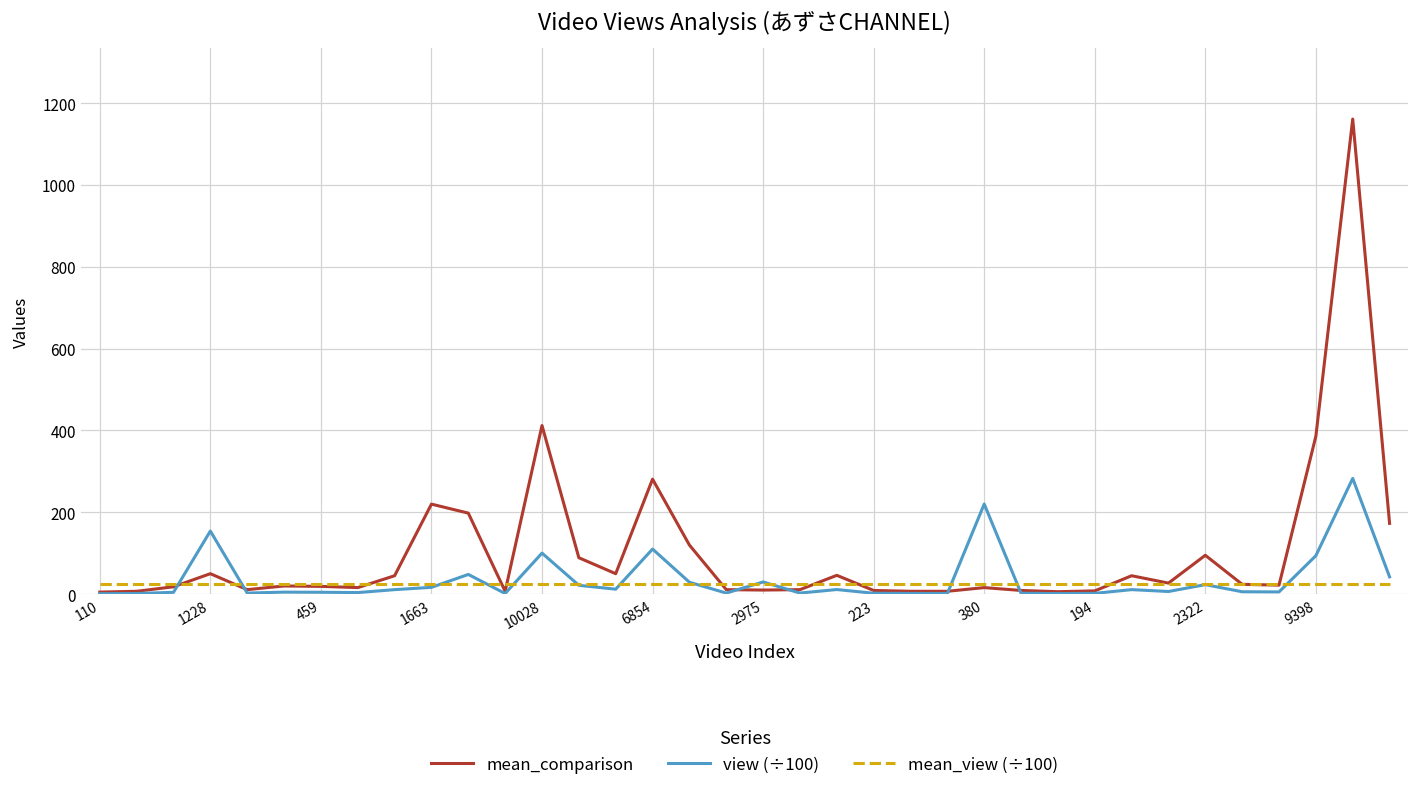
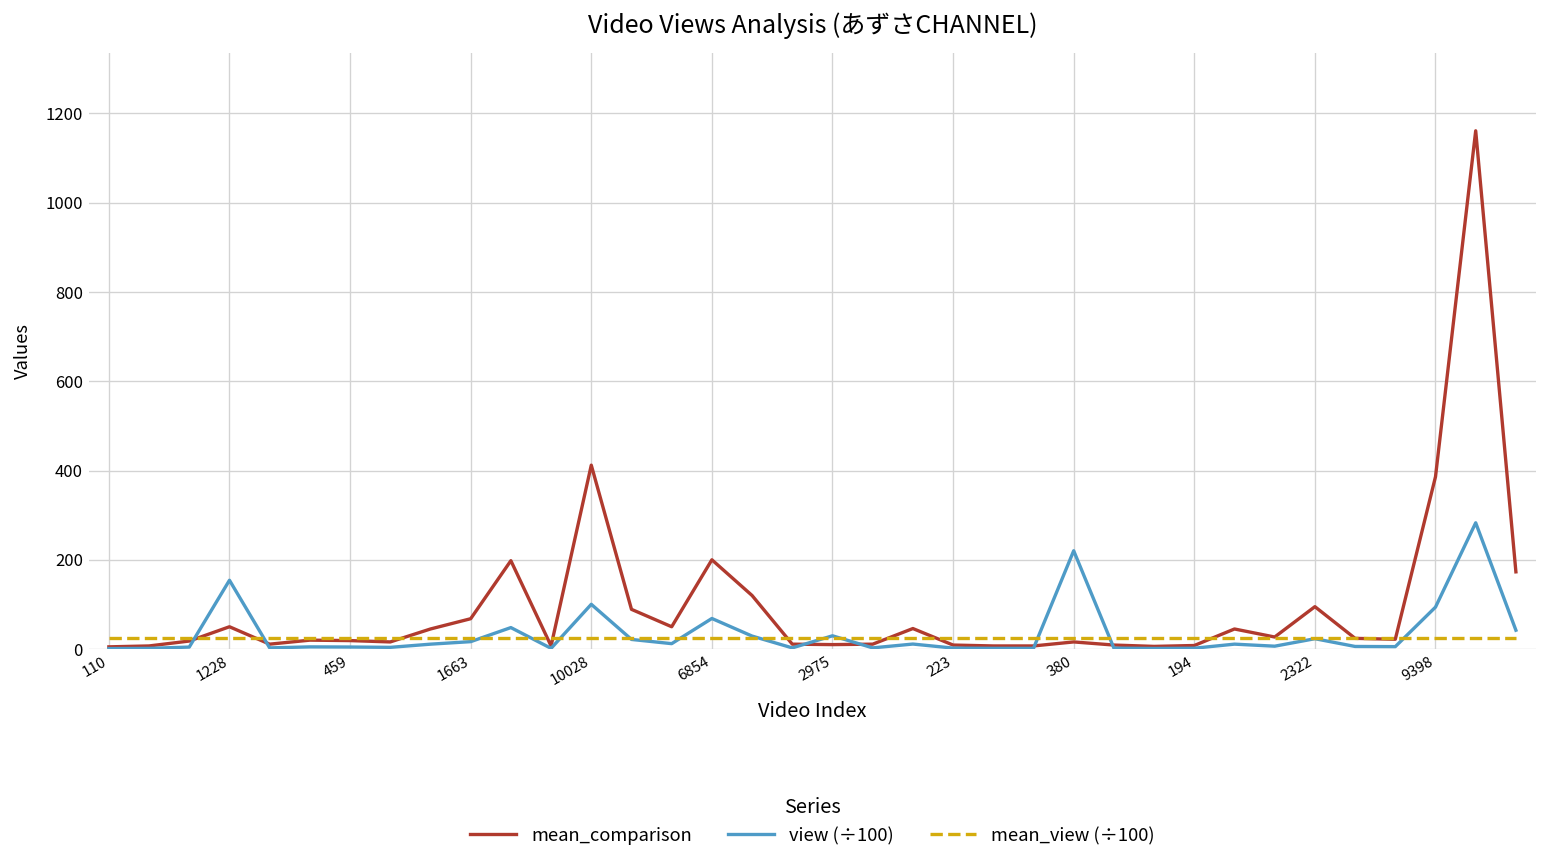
mean_comparison, 1663: 220 -> 70
mean_comparison, 6854: 280 -> 200
view (÷100), 6854: 110 -> 70
